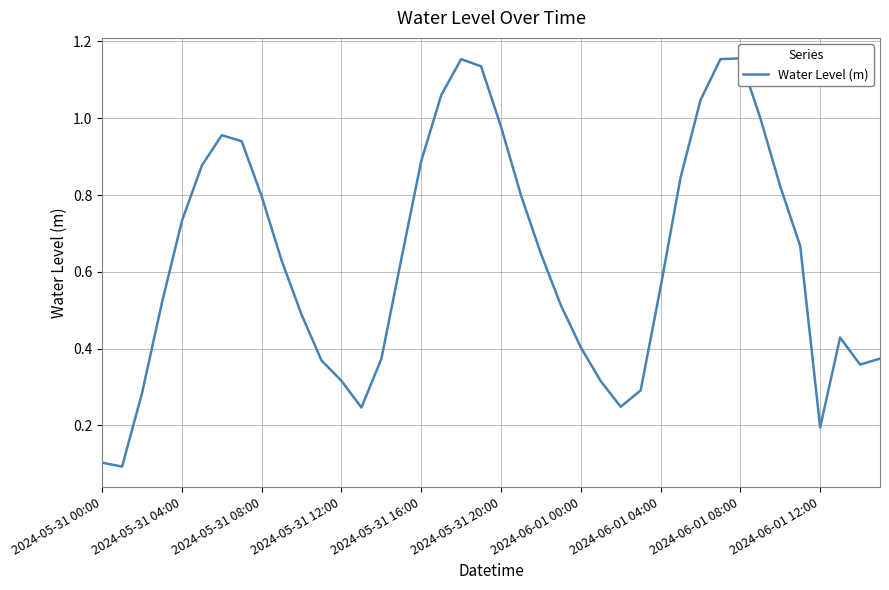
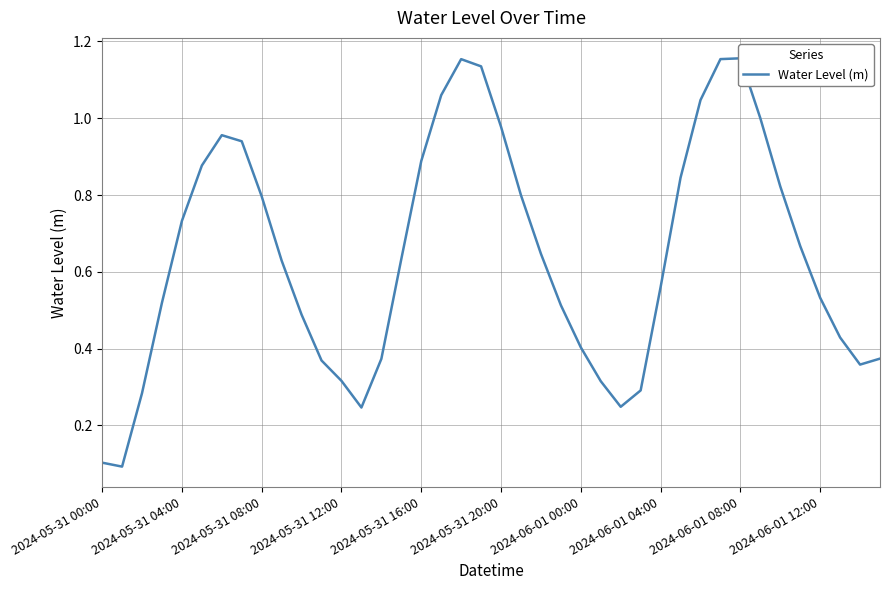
2024-06-01 12:00: 0.19 -> 0.53
